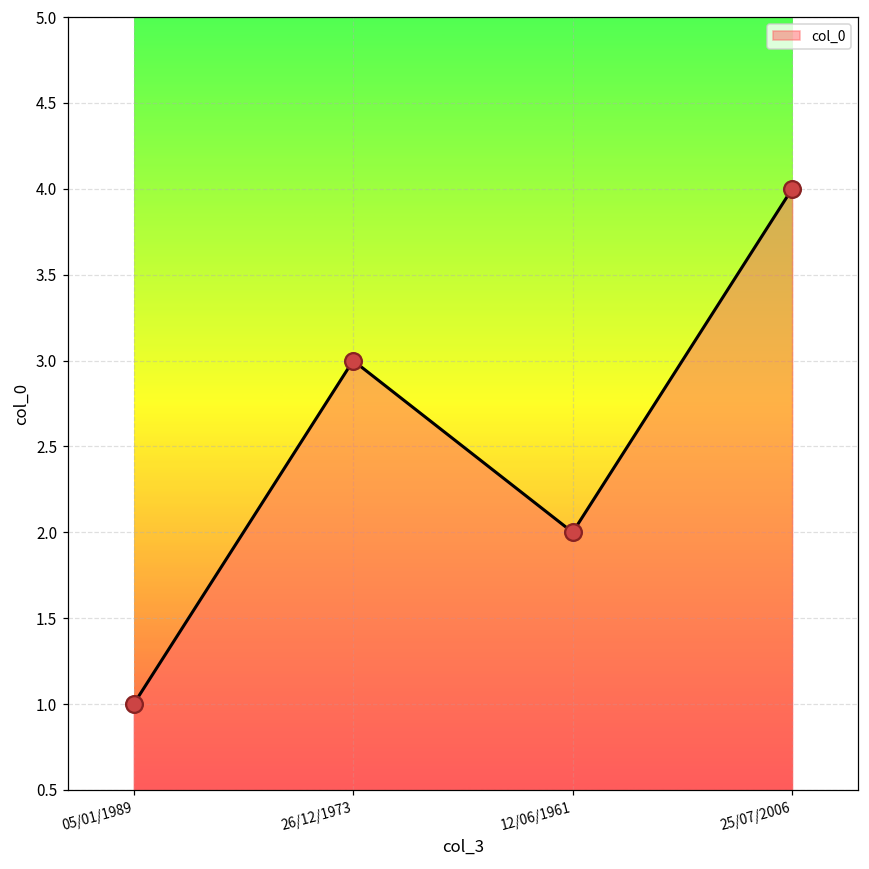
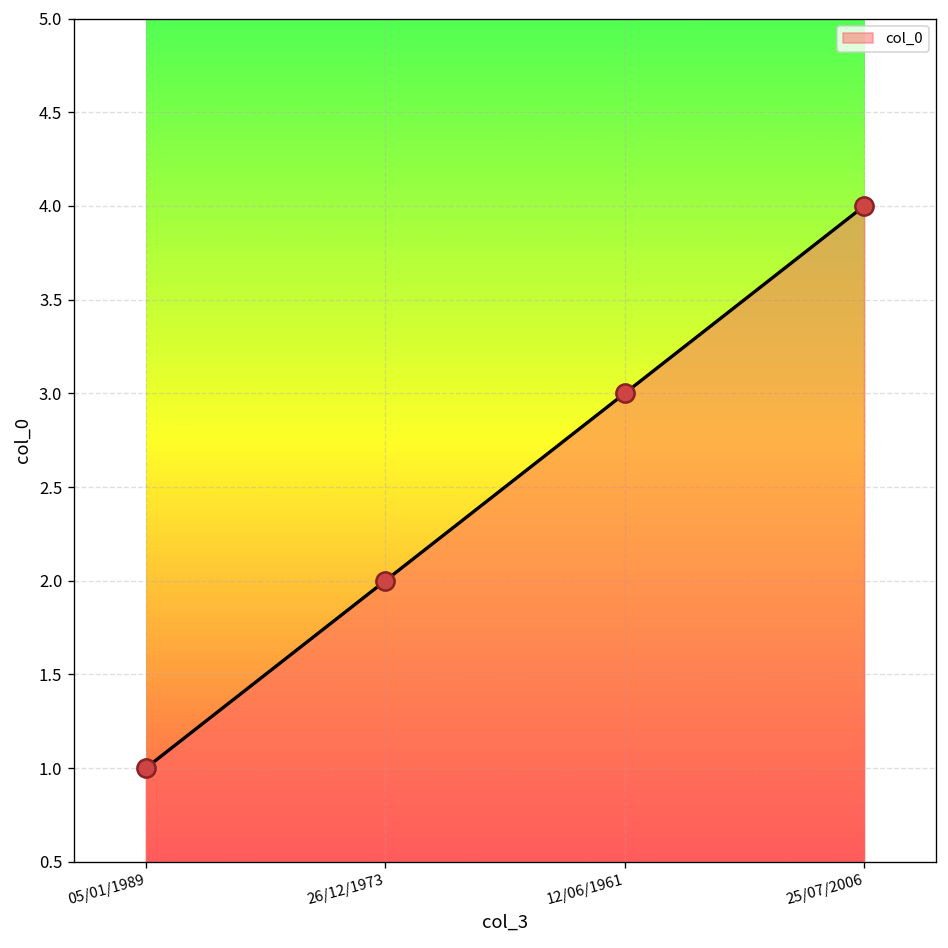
26/12/1973: 3 -> 2
12/06/1961: 2 -> 3
